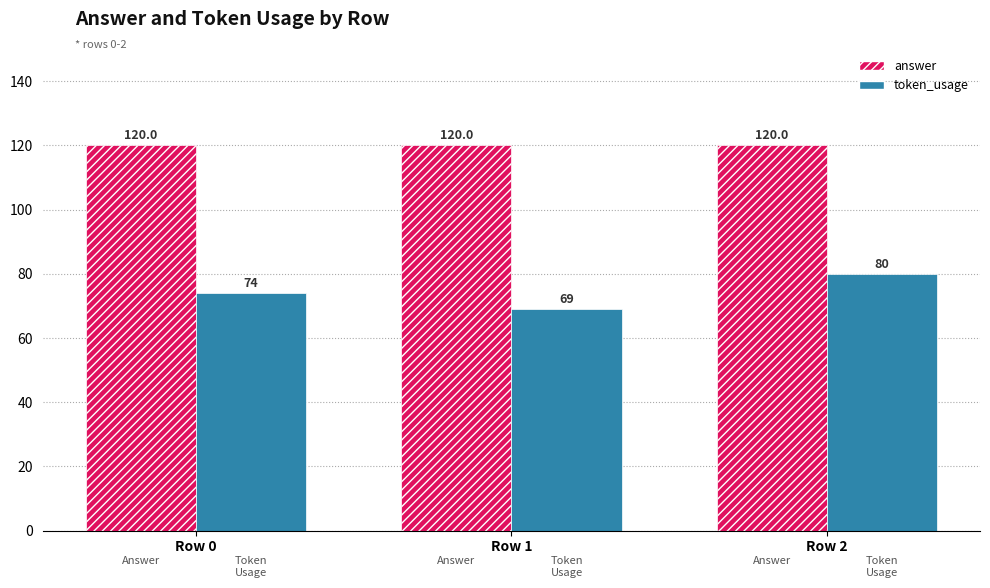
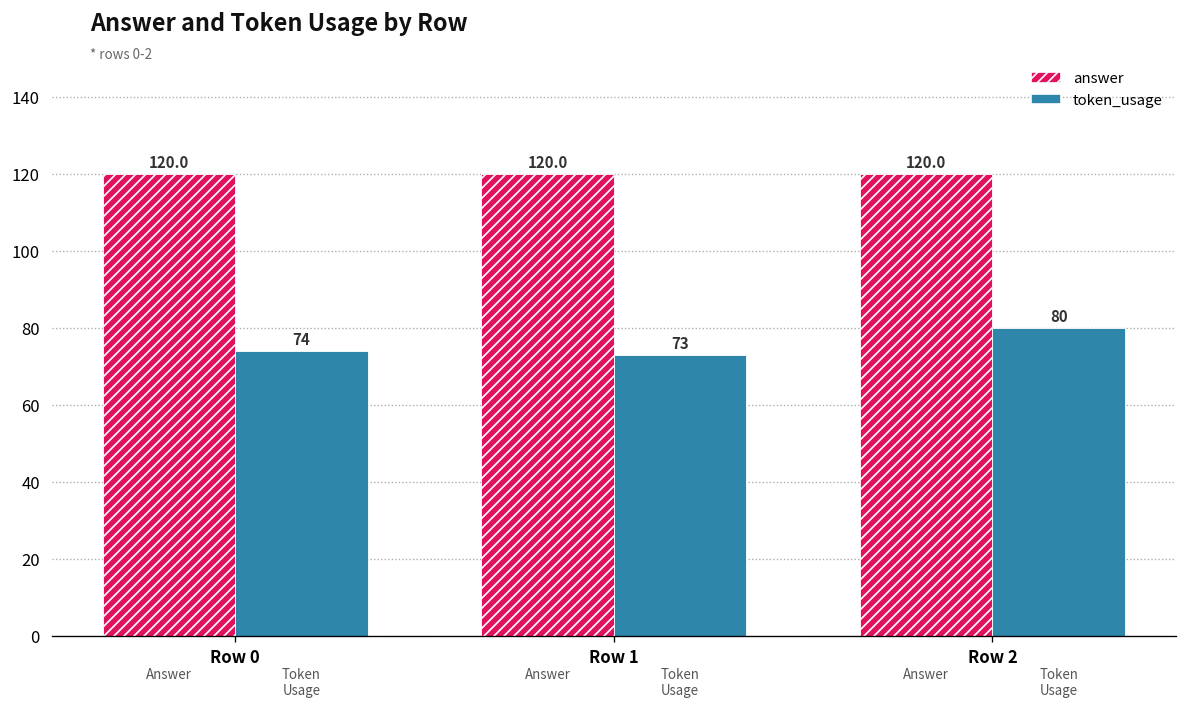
token_usage, Row 1: 69 -> 73
